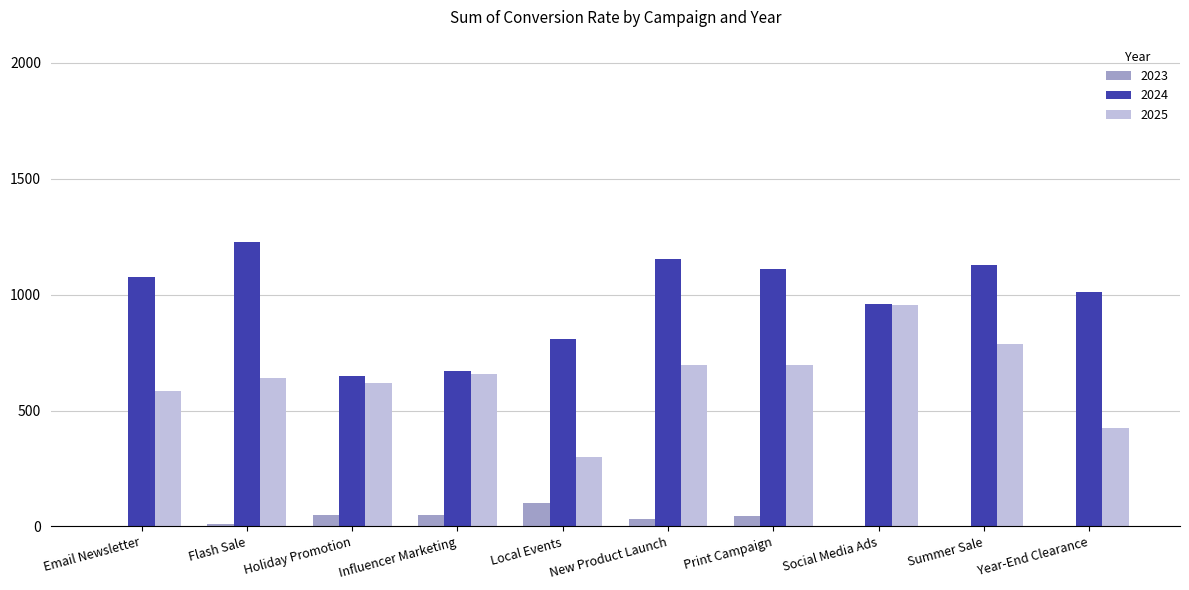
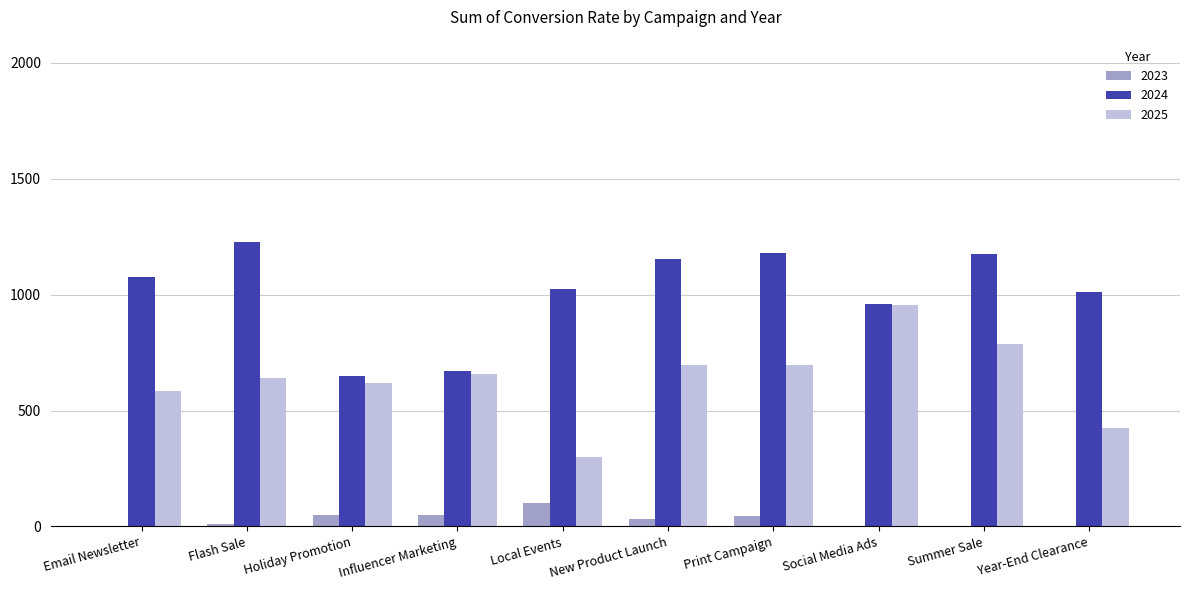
2024, Local Events: 810 -> 1020
2024, Print Campaign: 1110 -> 1180
2024, Summer Sale: 1130 -> 1180
